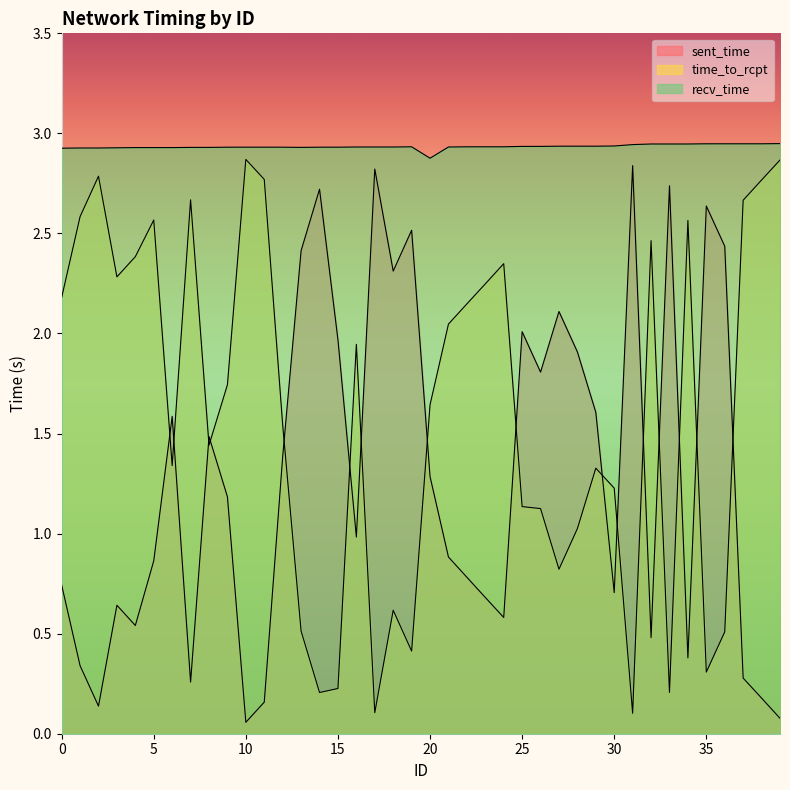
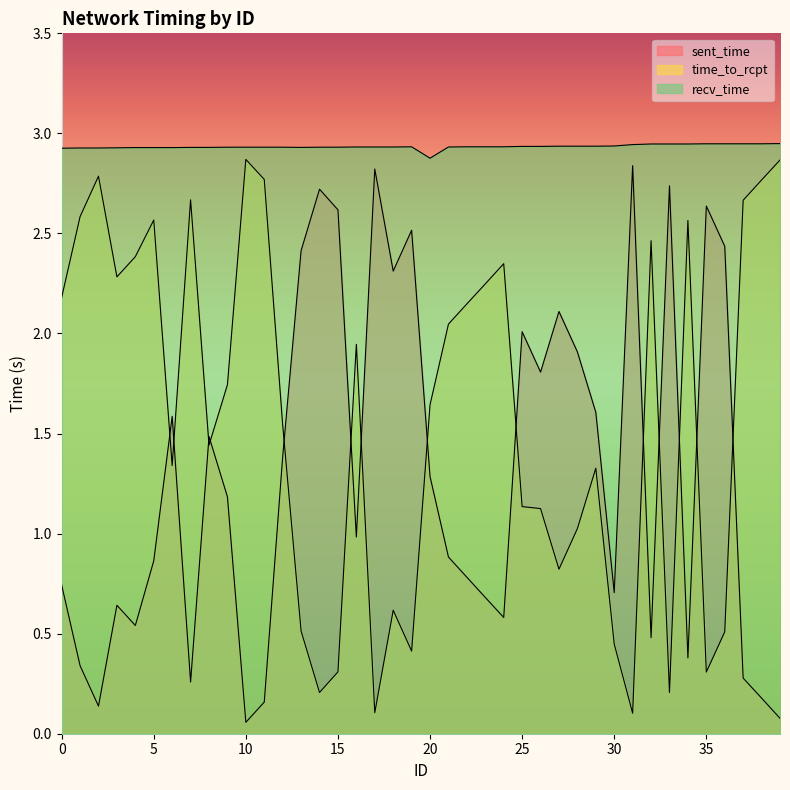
sent_time, 15: 1.97 -> 2.62
time_to_rcpt, 15: 0.23 -> 0.31
time_to_rcpt, 30: 1.23 -> 0.45
